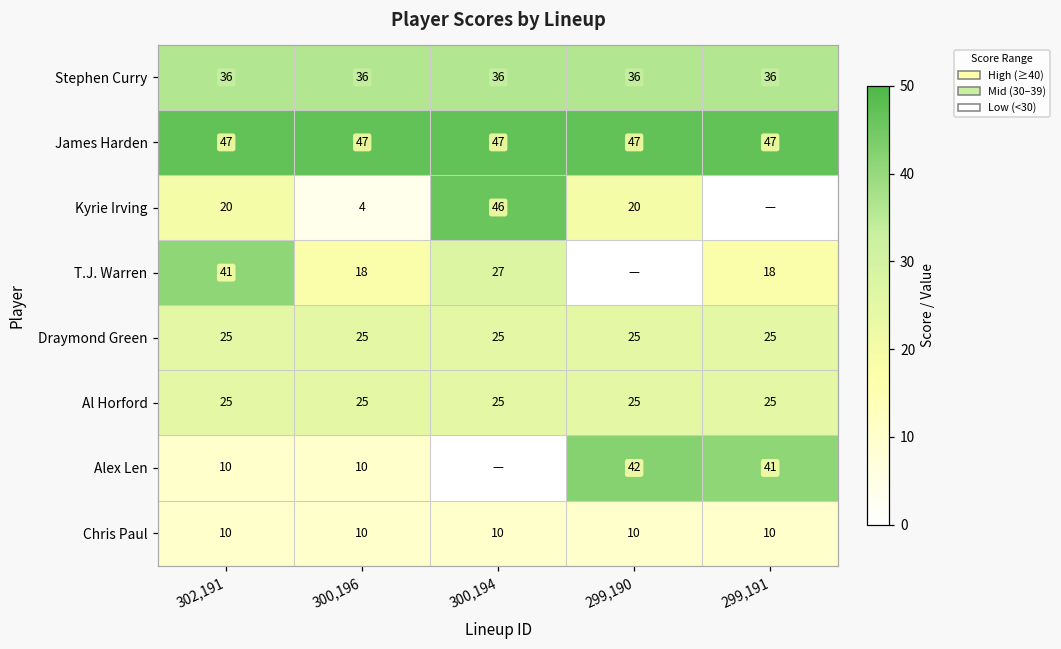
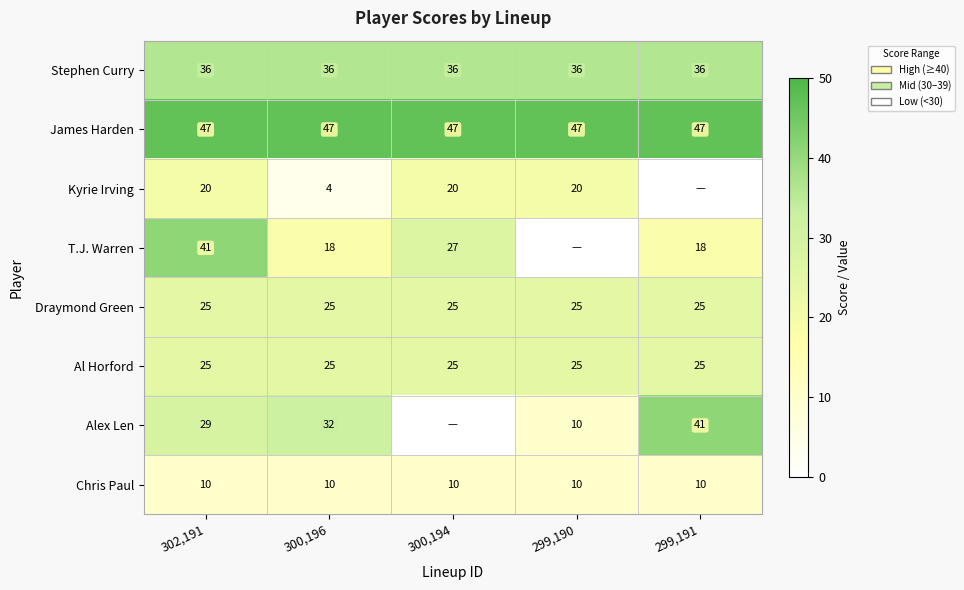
Kyrie Irving, 300,194: 46 -> 20
Alex Len, 302,191: 10 -> 29
Alex Len, 300,196: 10 -> 32
Alex Len, 299,190: 42 -> 10
